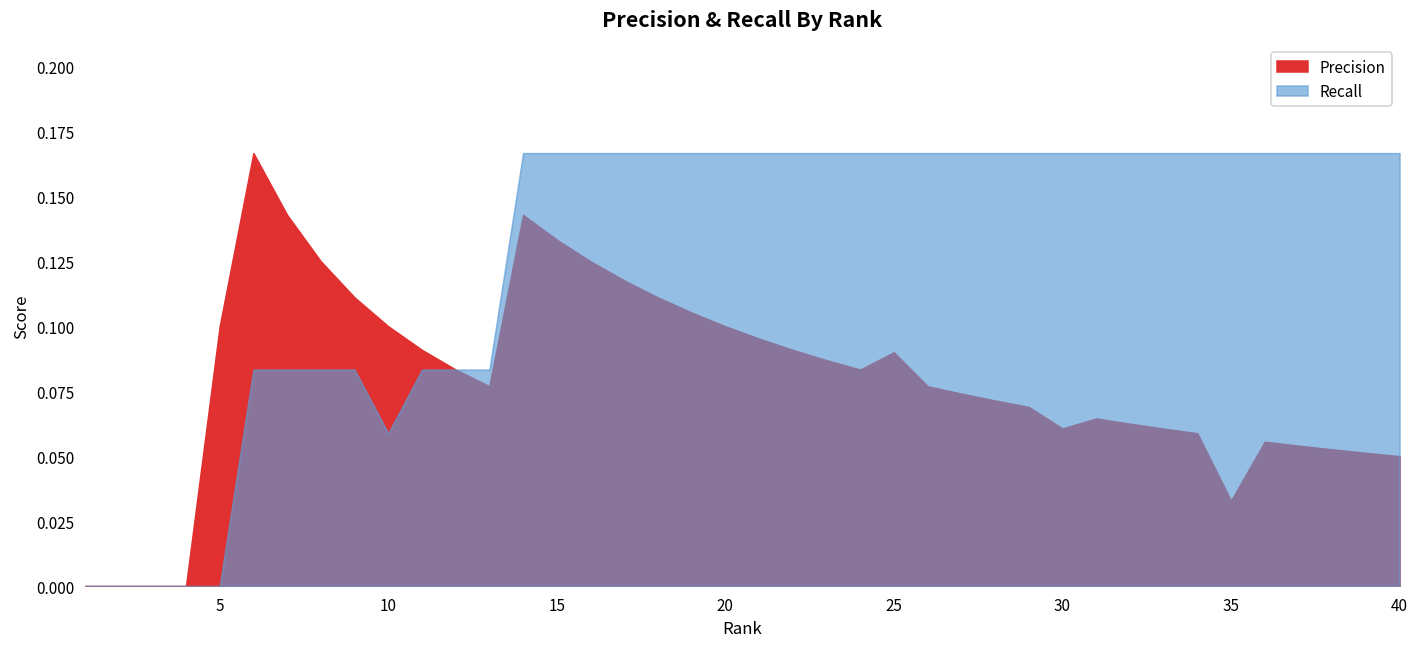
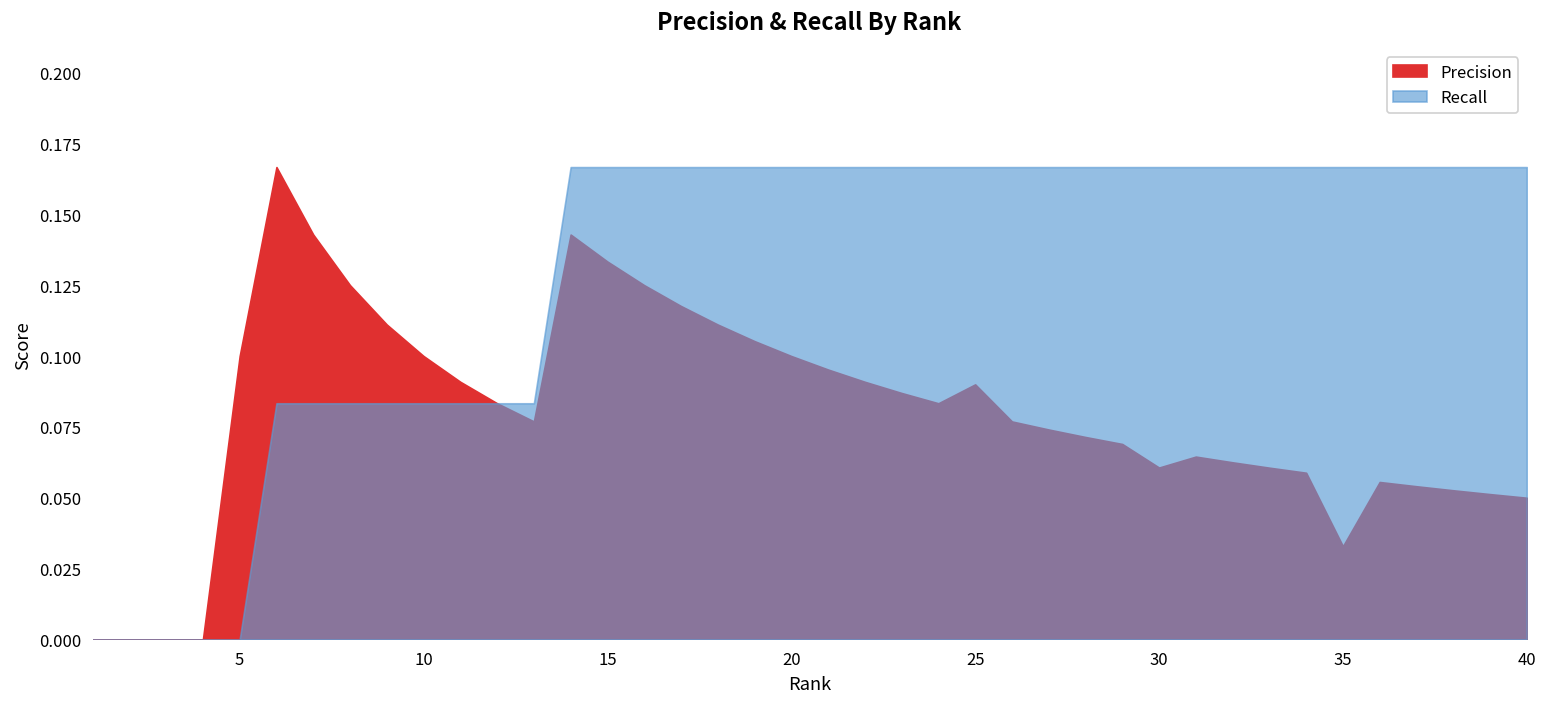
Recall, 10: 0.059 -> 0.083
